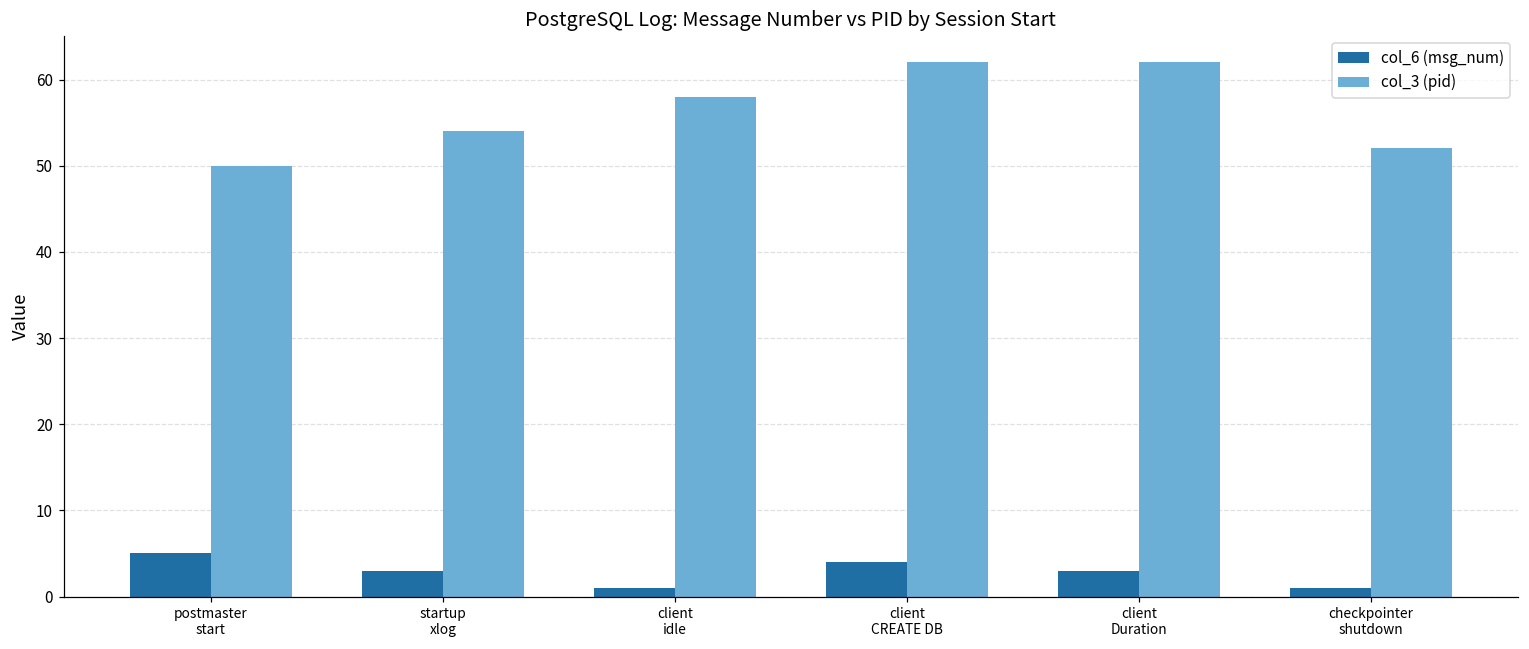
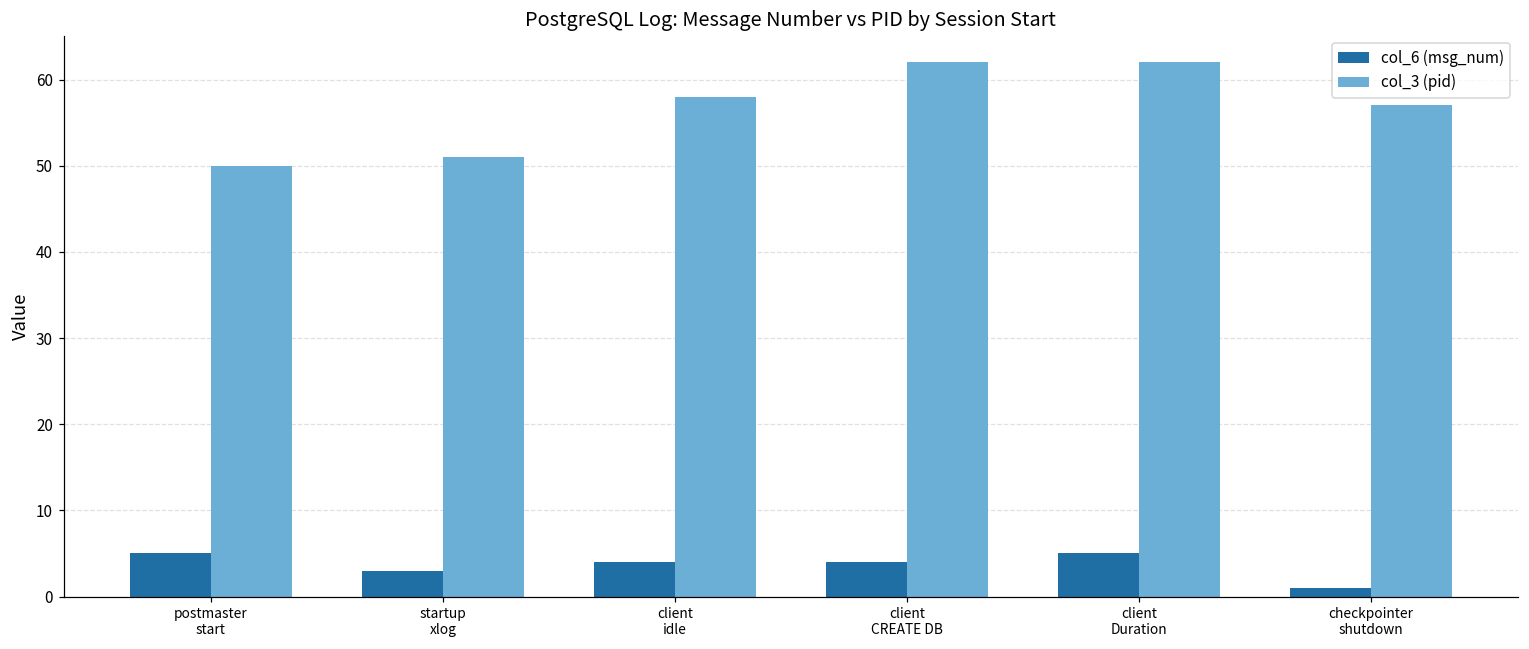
col_3 (pid), startup xlog: 54 -> 51
col_6 (msg_num), client idle: 1 -> 4
col_6 (msg_num), client Duration: 3 -> 5
col_3 (pid), checkpointer shutdown: 52 -> 57
